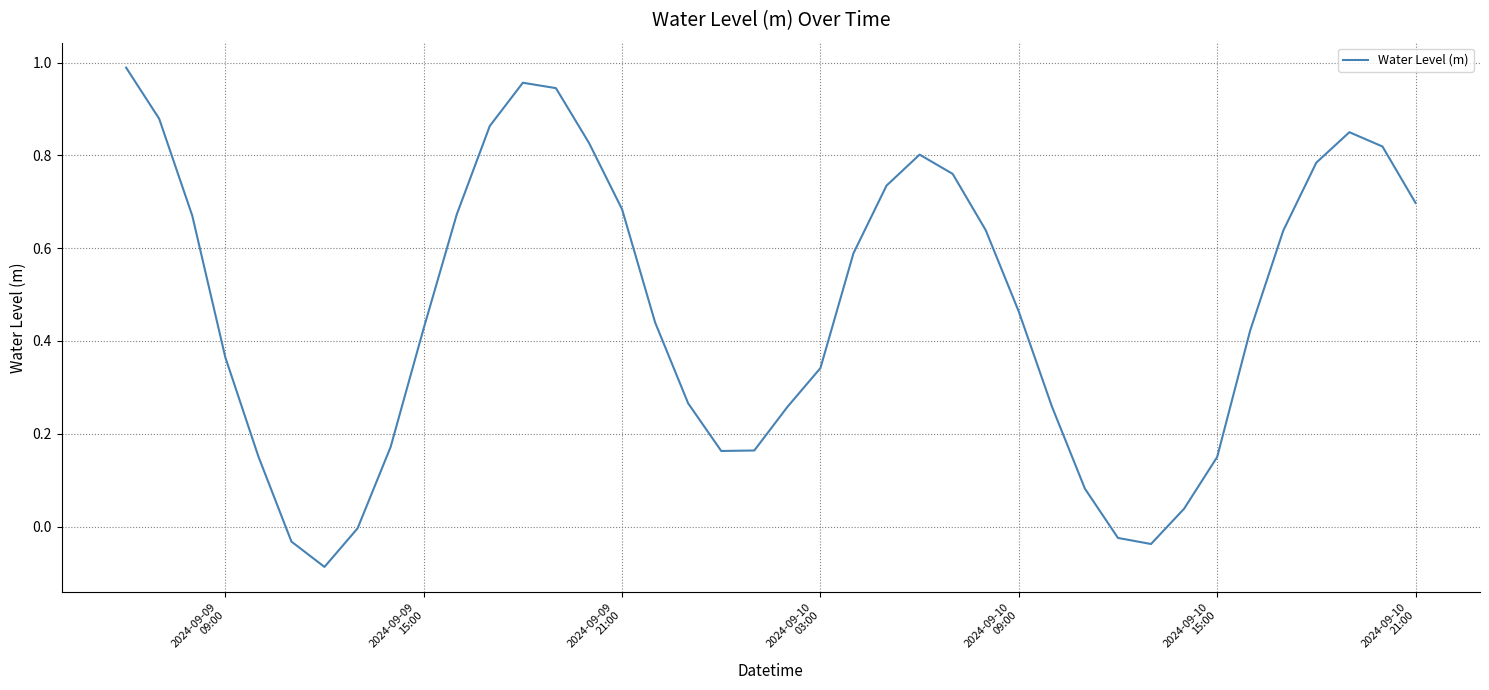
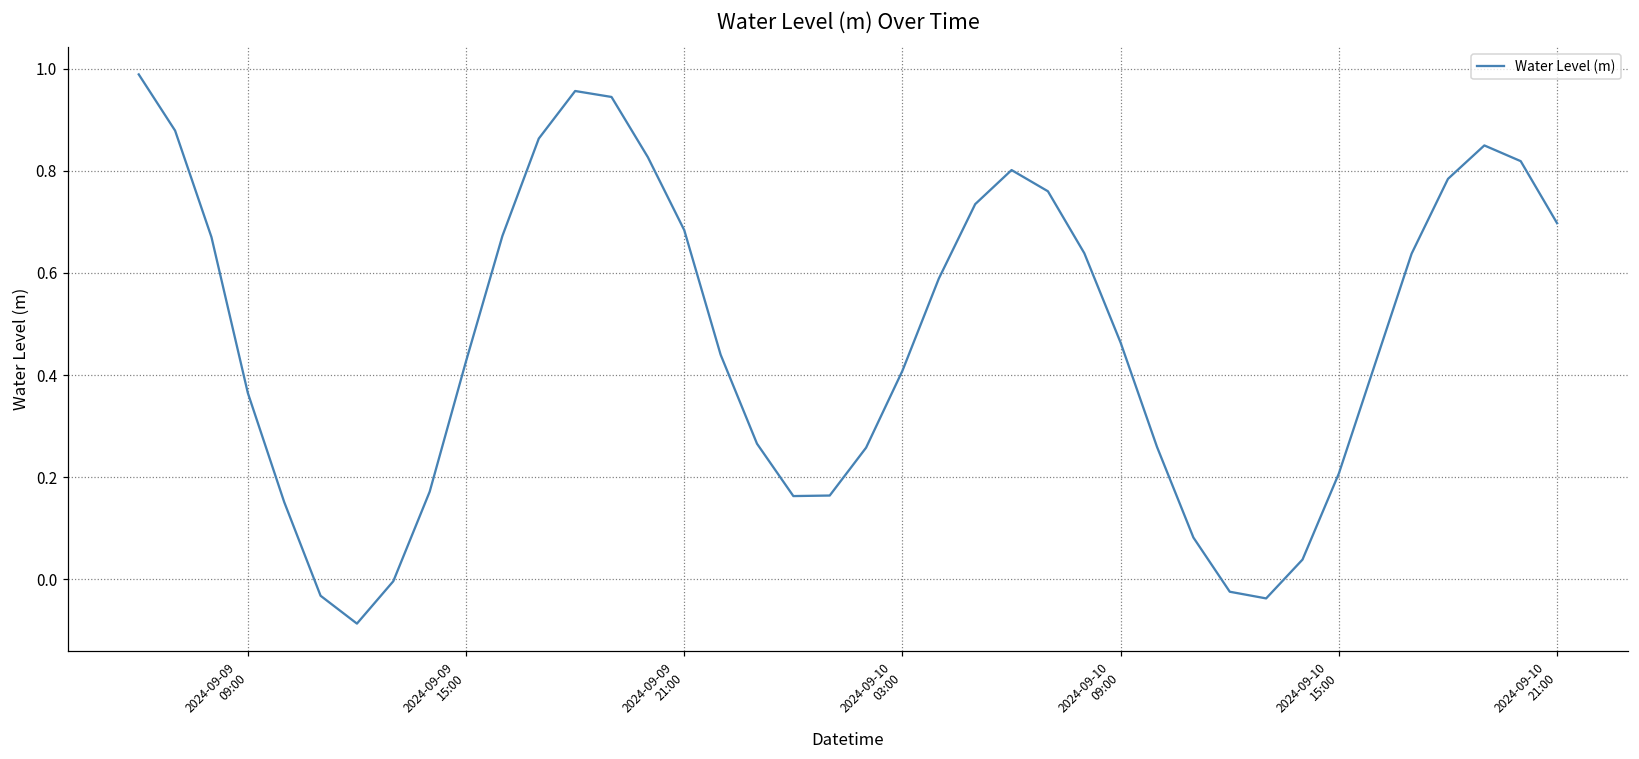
2024-09-10 03:00: 0.34 -> 0.41
2024-09-10 15:00: 0.15 -> 0.21
